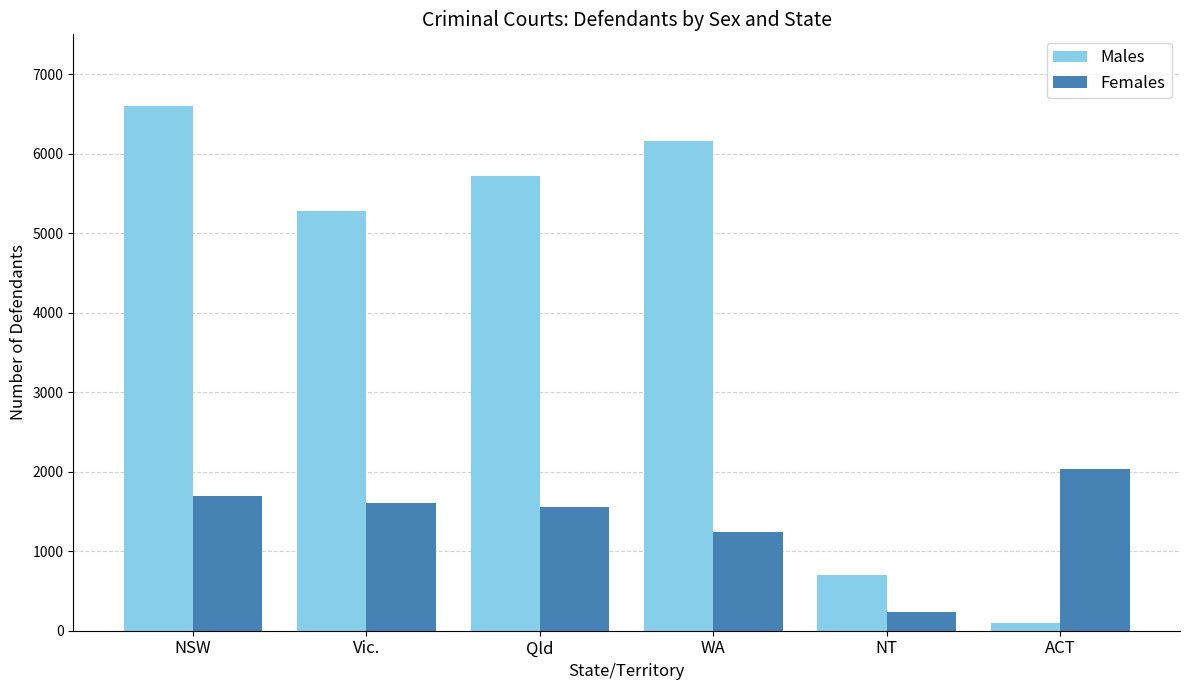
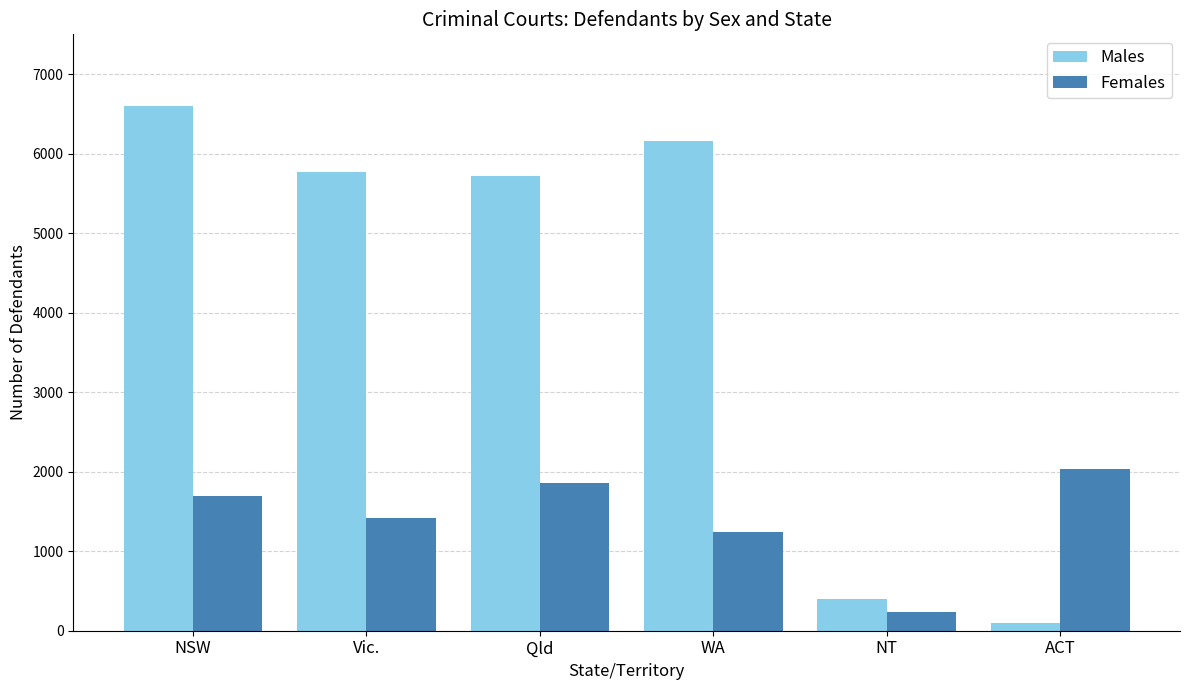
Males, Vic.: 5300 -> 5800
Females, Vic.: 1600 -> 1400
Females, Qld: 1600 -> 1900
Males, NT: 700 -> 400
